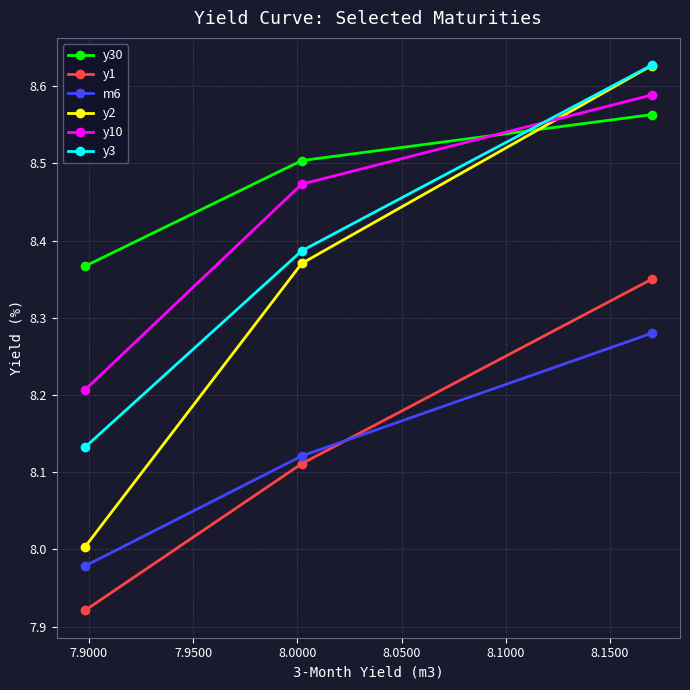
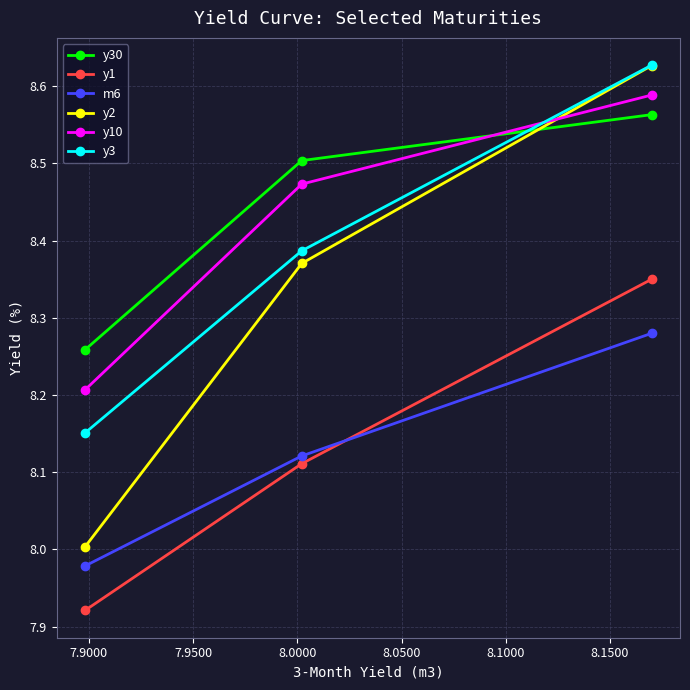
y30, 7.9000: 8.37 -> 8.26
y3, 7.9000: 8.13 -> 8.15
